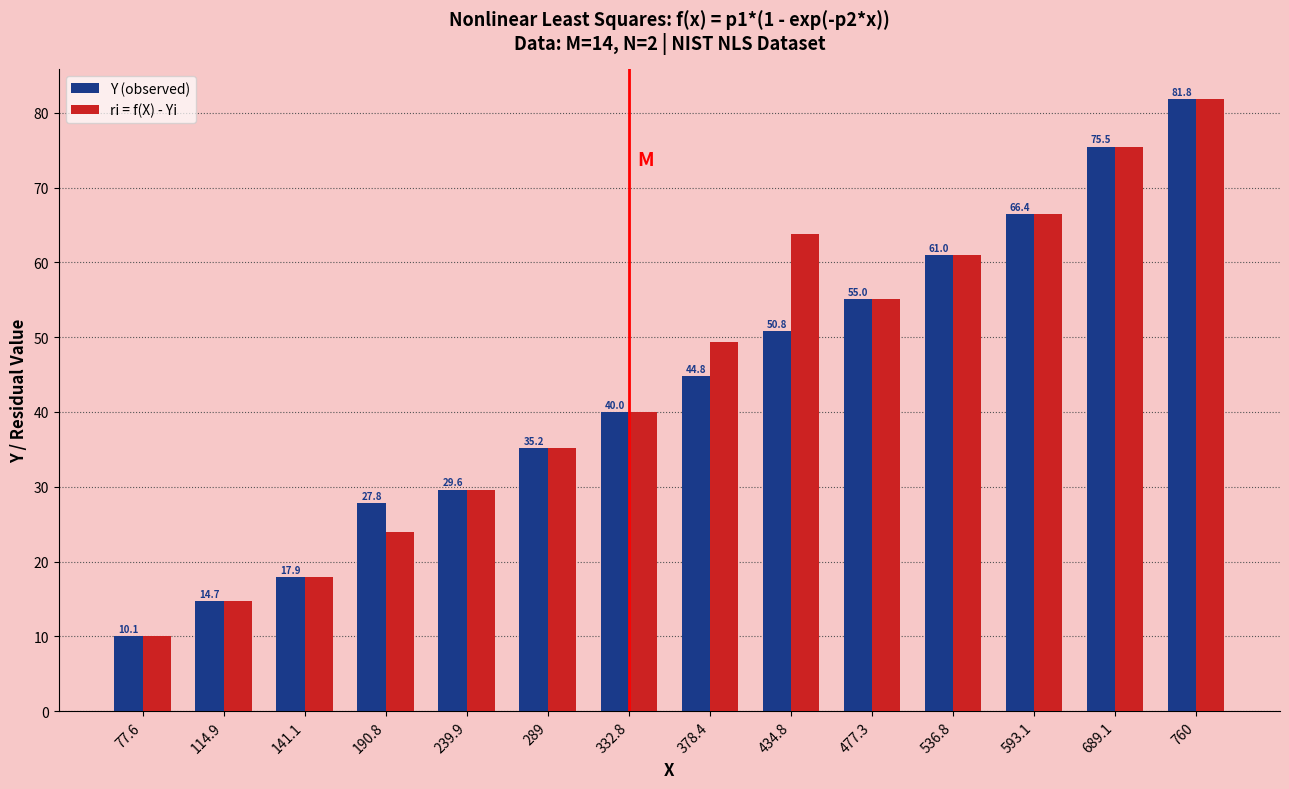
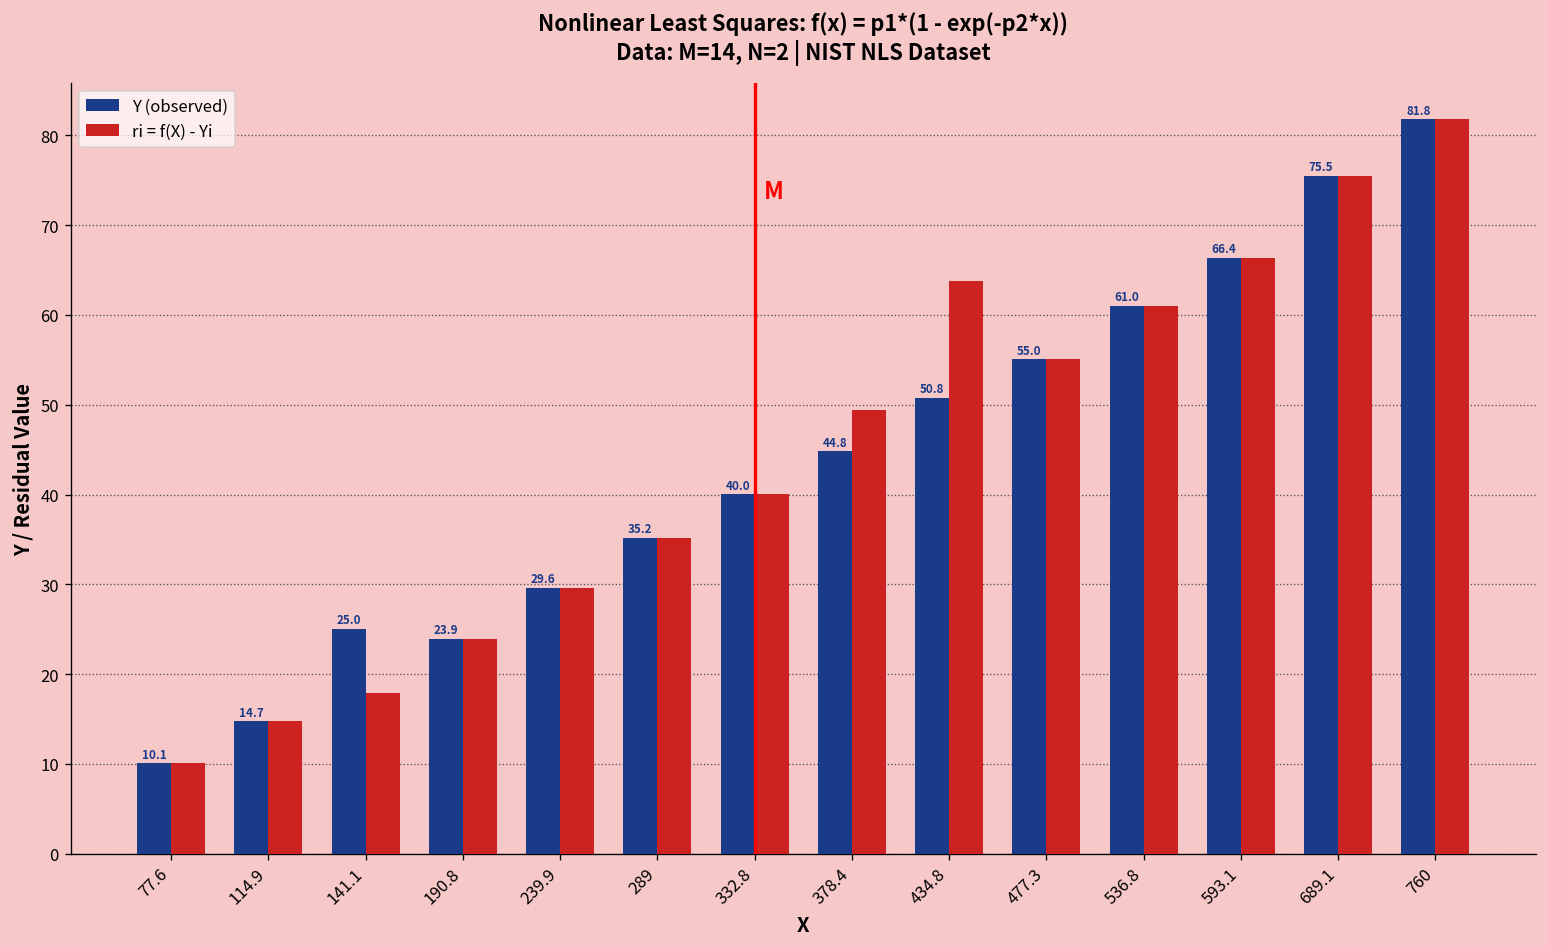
Y (observed), 141.1: 17.9 -> 25.0
Y (observed), 190.8: 27.8 -> 23.9
